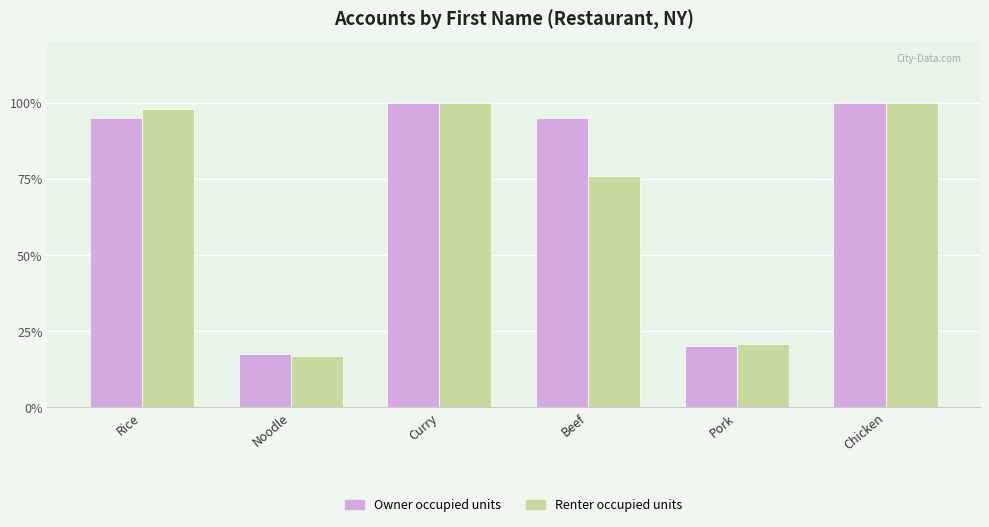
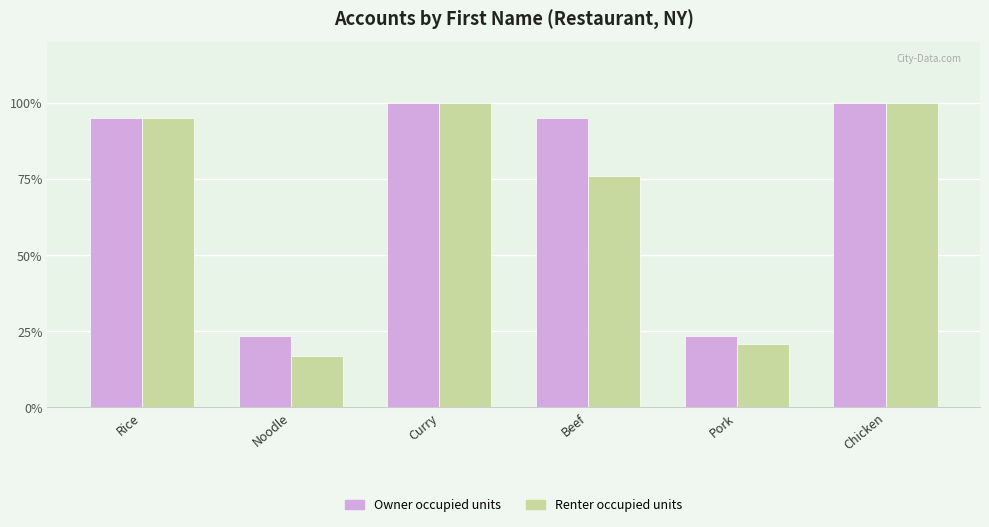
Renter occupied units, Rice: 98% -> 95%
Owner occupied units, Noodle: 18% -> 24%
Owner occupied units, Pork: 20% -> 24%
